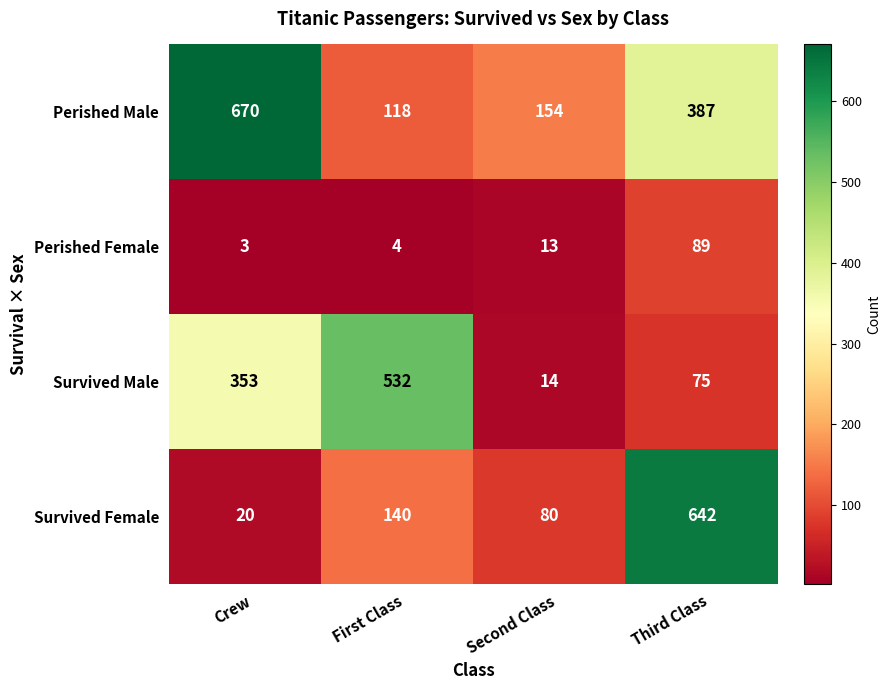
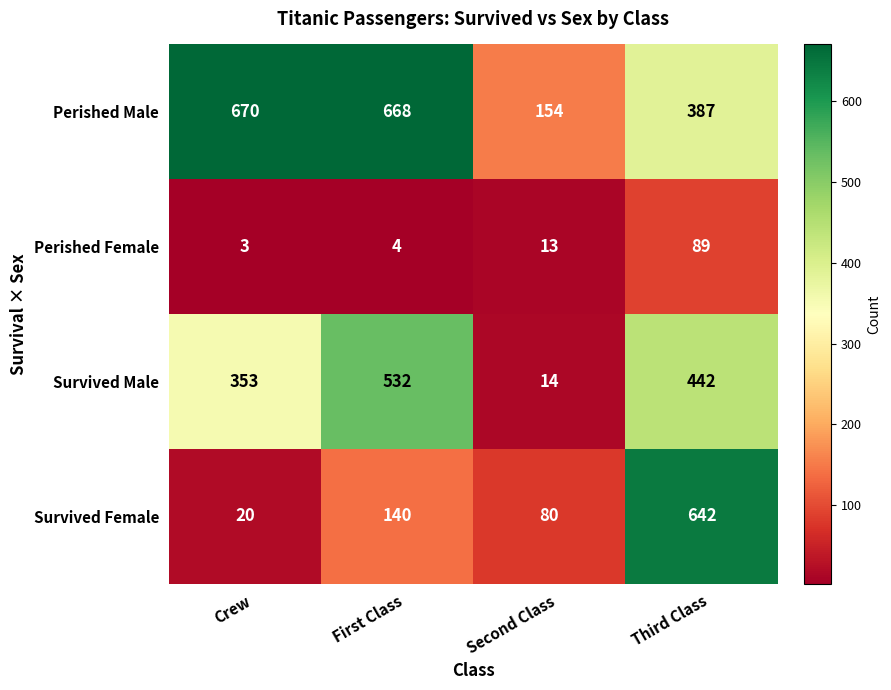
Perished Male, First Class: 118 -> 668
Survived Male, Third Class: 75 -> 442
